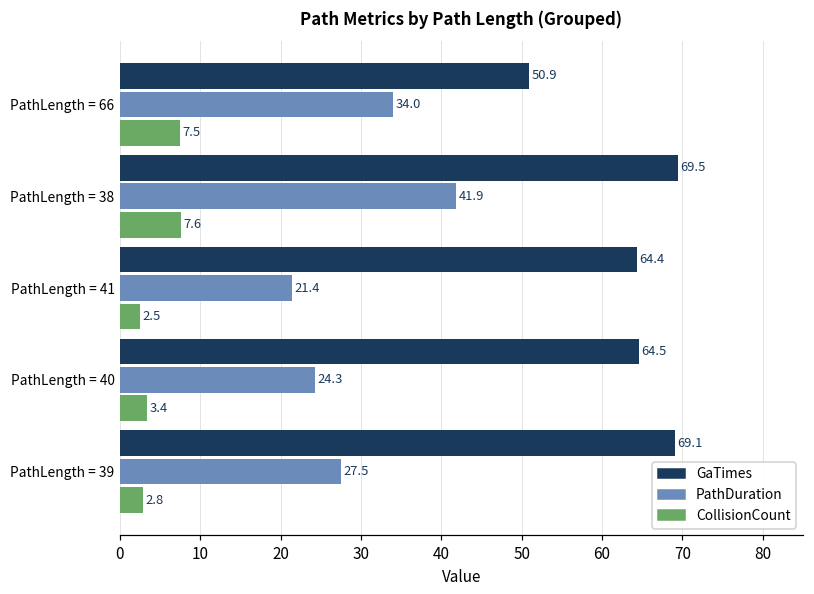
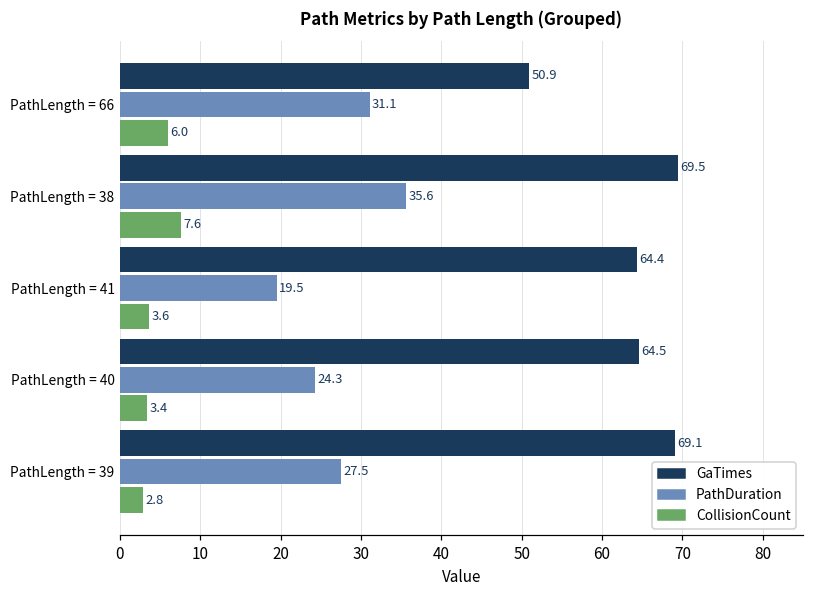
PathDuration, PathLength = 66: 34.0 -> 31.1
CollisionCount, PathLength = 66: 7.5 -> 6.0
PathDuration, PathLength = 38: 41.9 -> 35.6
PathDuration, PathLength = 41: 21.4 -> 19.5
CollisionCount, PathLength = 41: 2.5 -> 3.6
